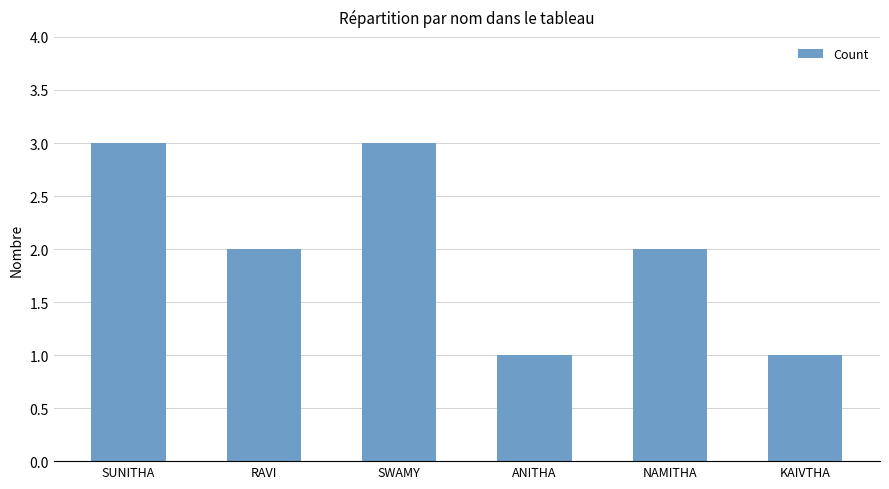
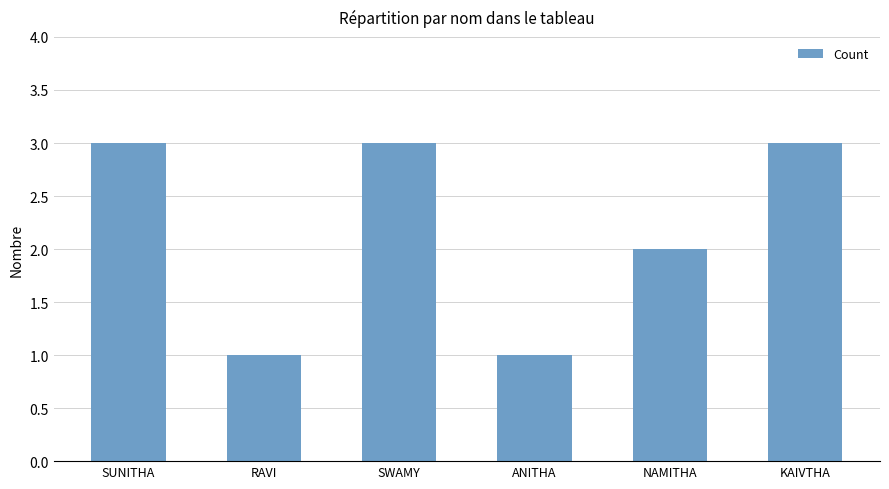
RAVI: 2 -> 1
KAIVTHA: 1 -> 3
